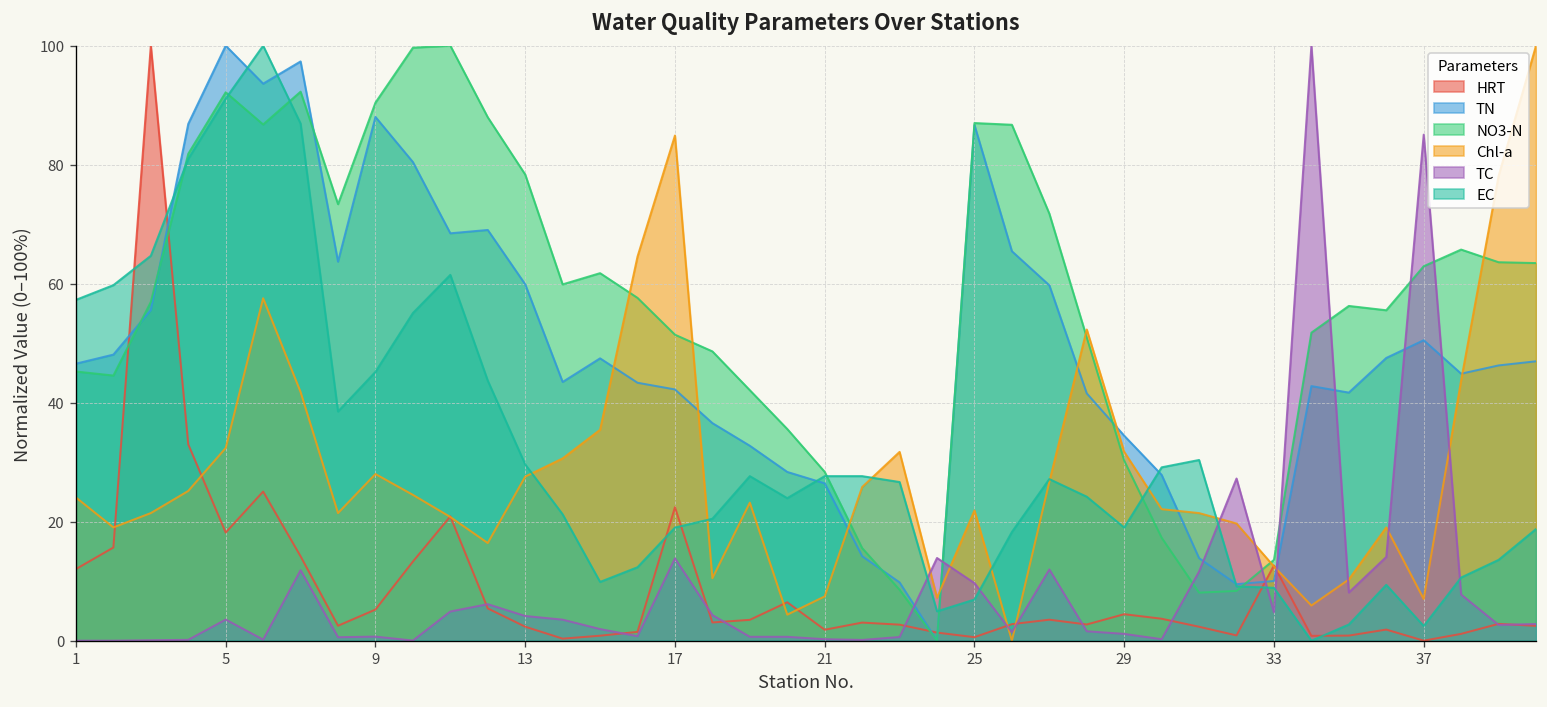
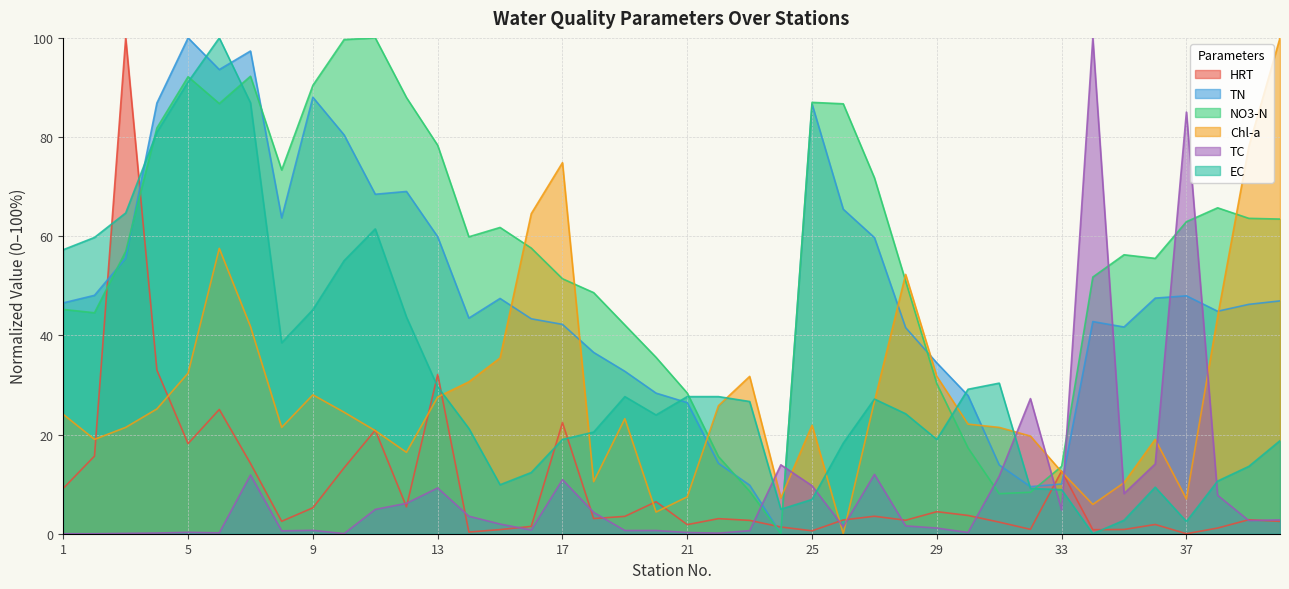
HRT, 1: 12 -> 9
TC, 5: 4 -> 0
HRT, 13: 2 -> 32
TC, 13: 4 -> 9
Chl-a, 17: 85 -> 75
TC, 17: 14 -> 11
TN, 37: 50 -> 48
